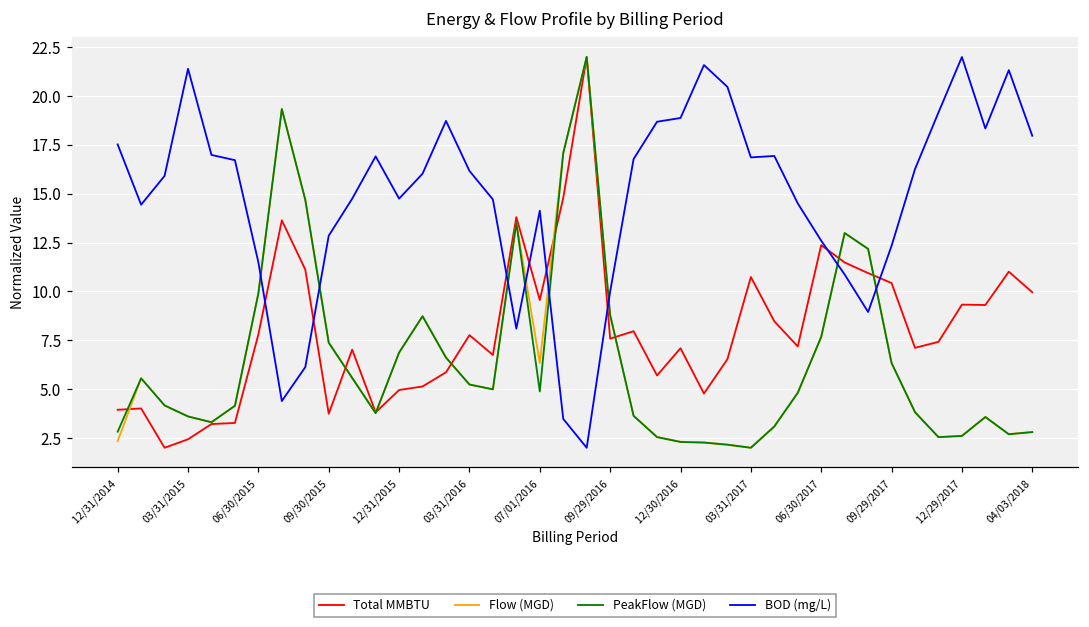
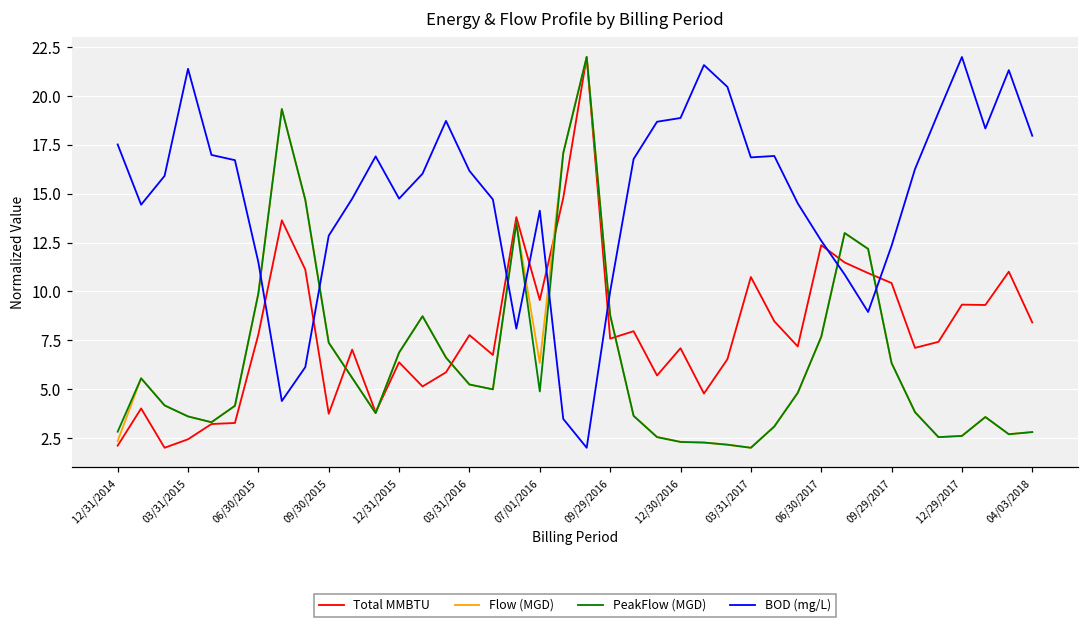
Total MMBTU, 12/31/2014: 3.9 -> 2.1
Total MMBTU, 12/31/2015: 5.0 -> 6.4
Total MMBTU, 04/03/2018: 10.0 -> 8.4
